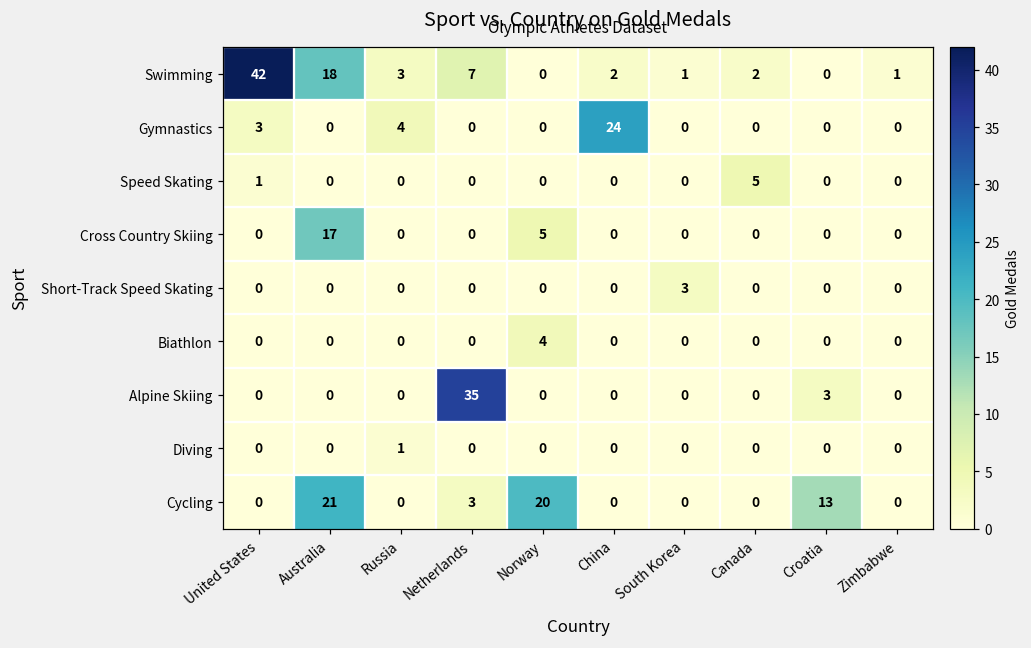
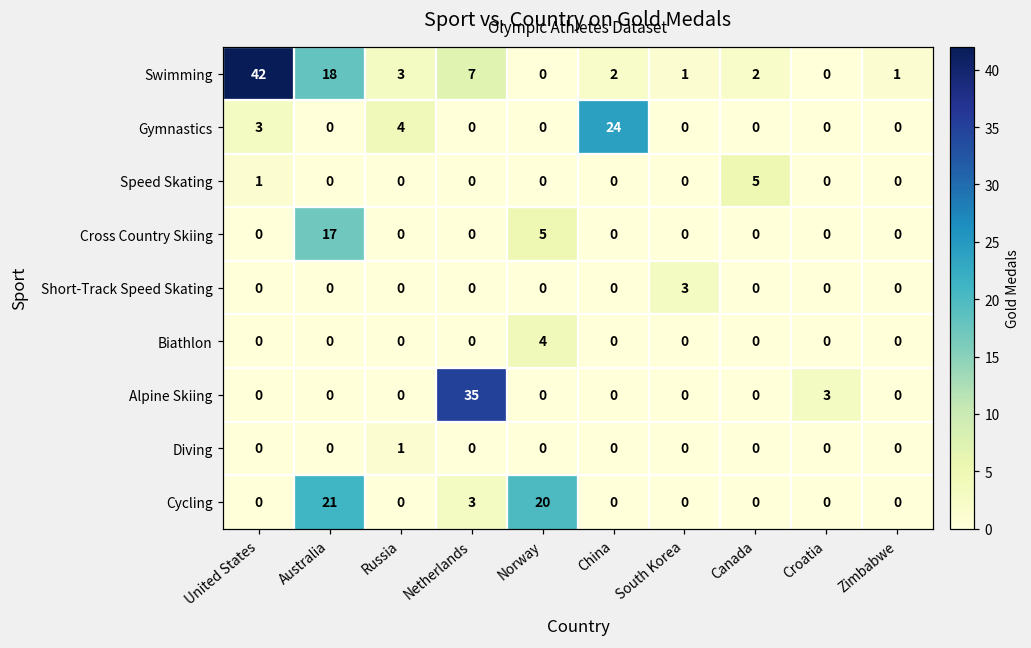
Cycling, Croatia: 13 -> 0
